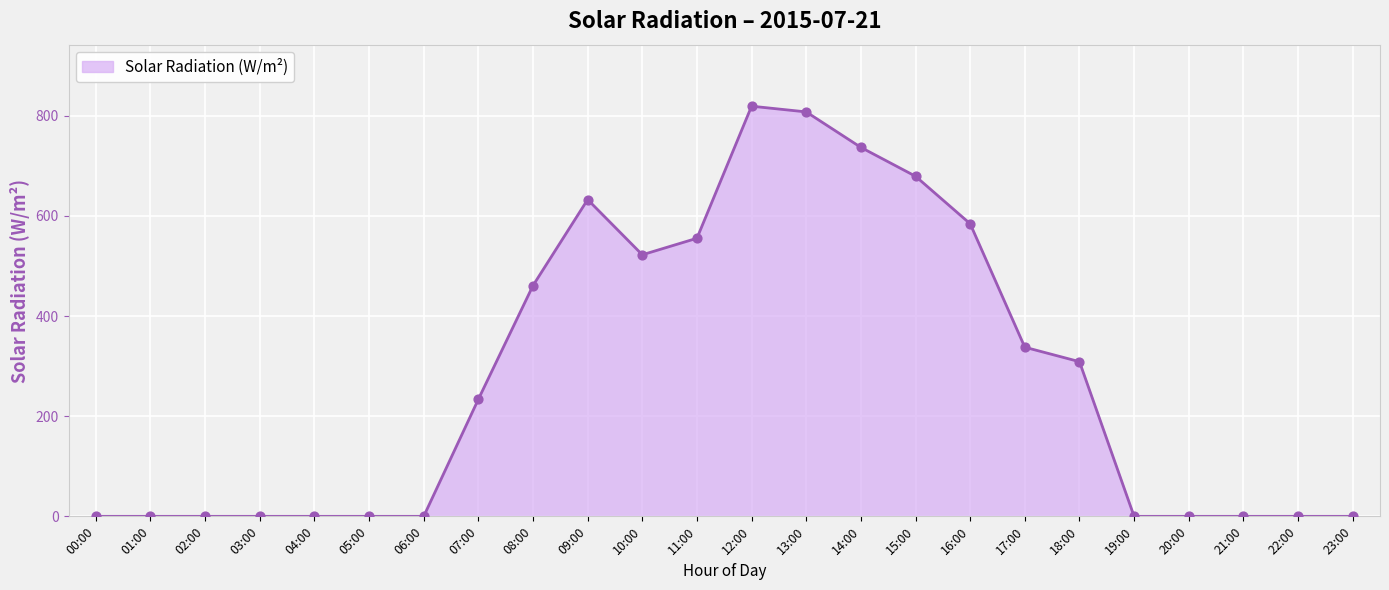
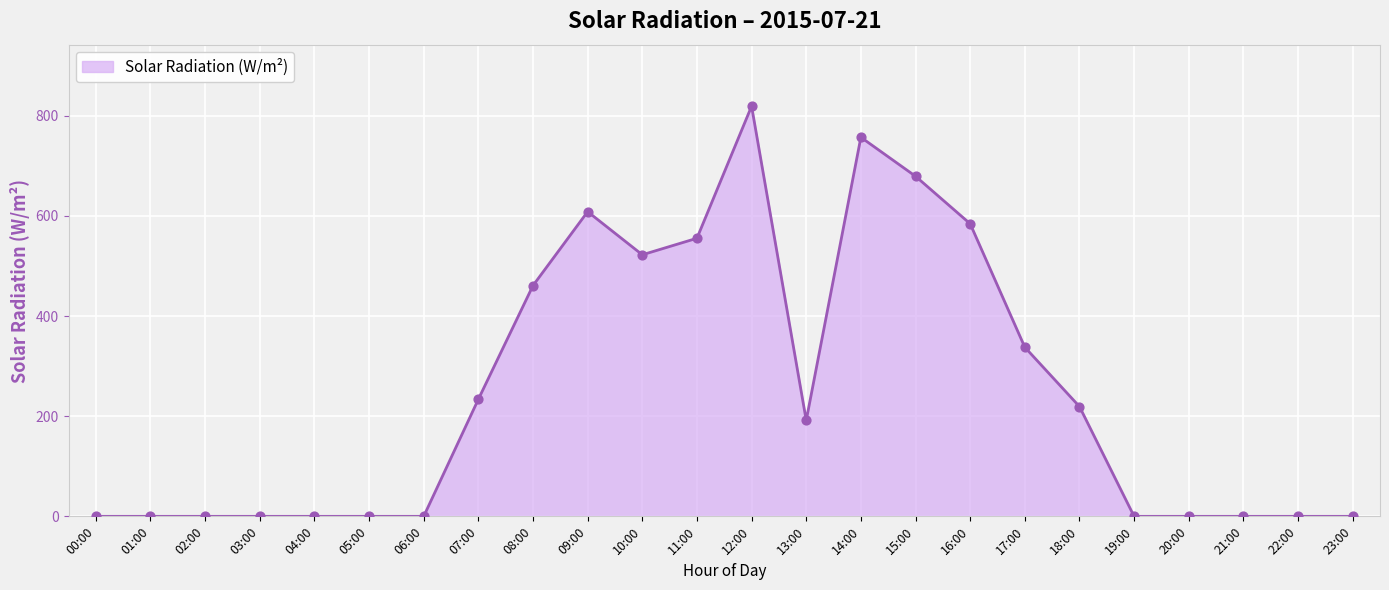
09:00: 630 -> 610
13:00: 810 -> 190
14:00: 740 -> 760
18:00: 310 -> 220
